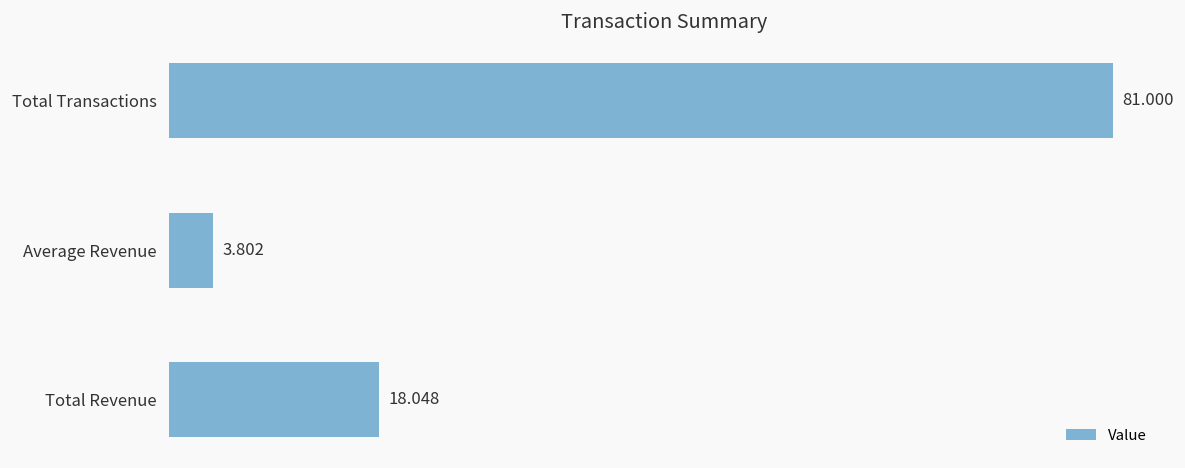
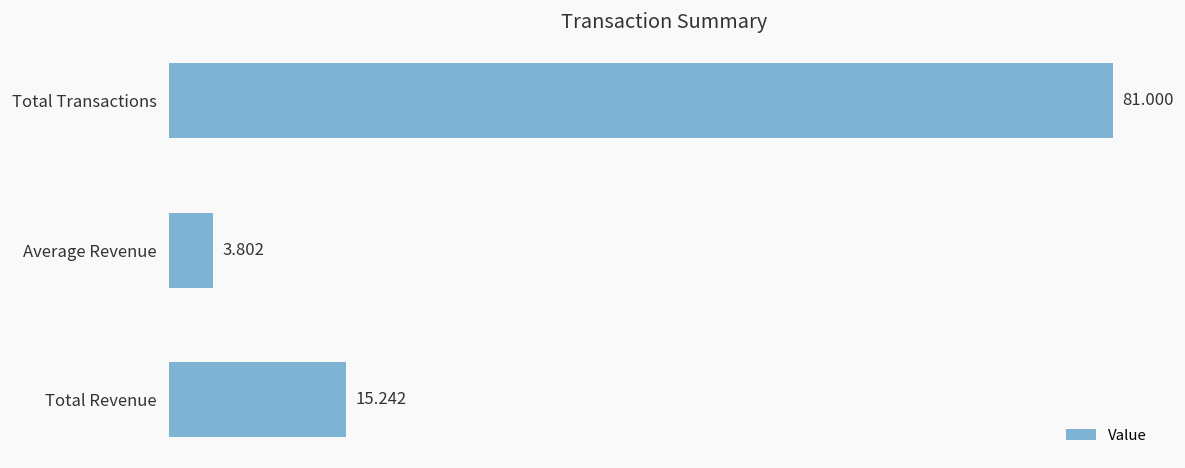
Total Revenue: 18.048 -> 15.242
